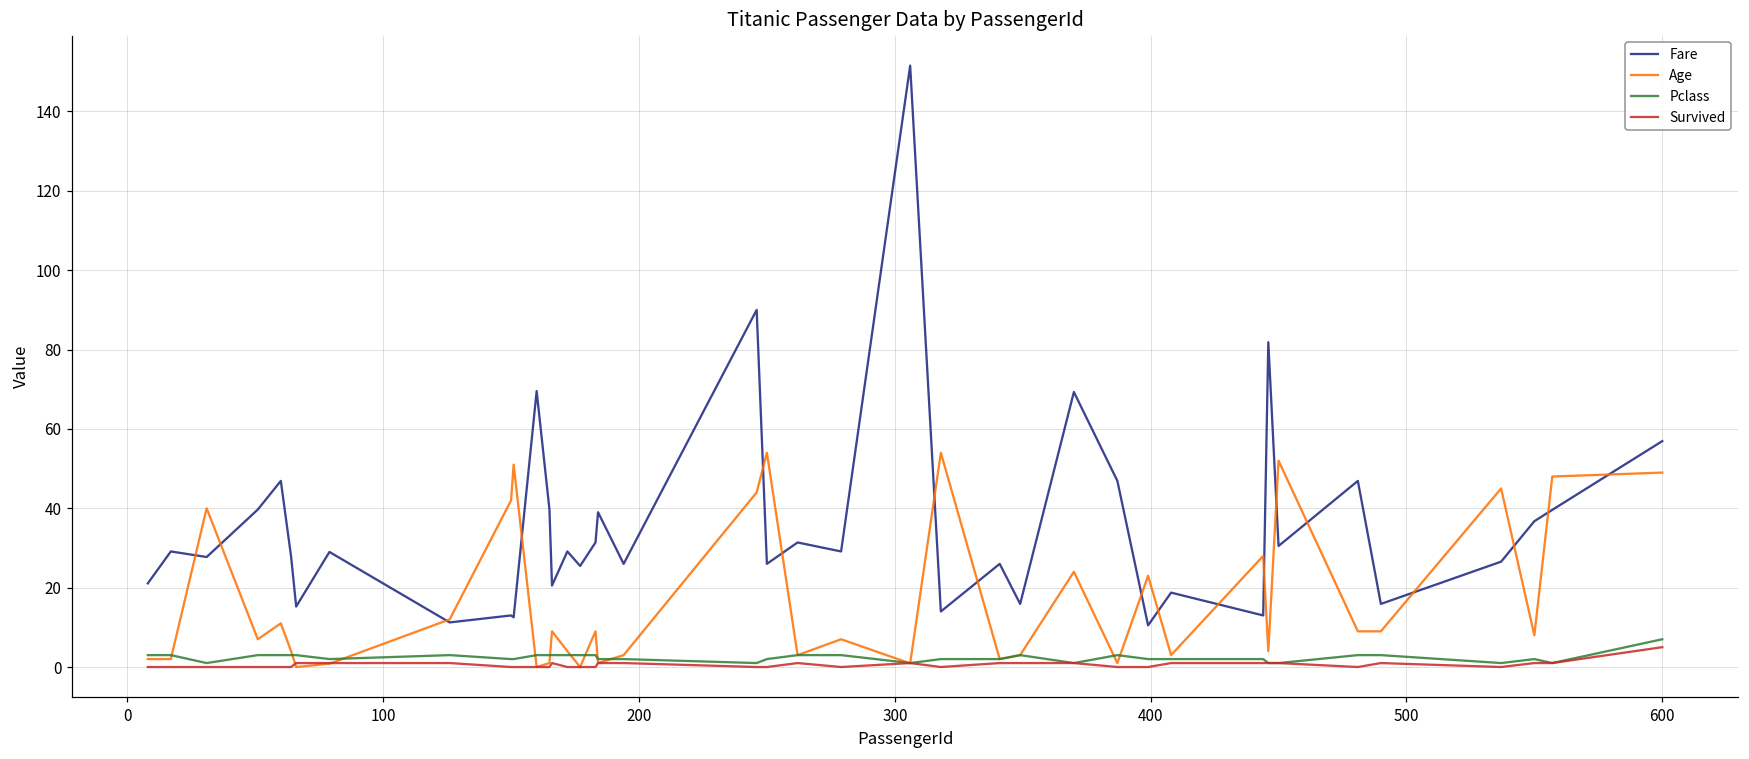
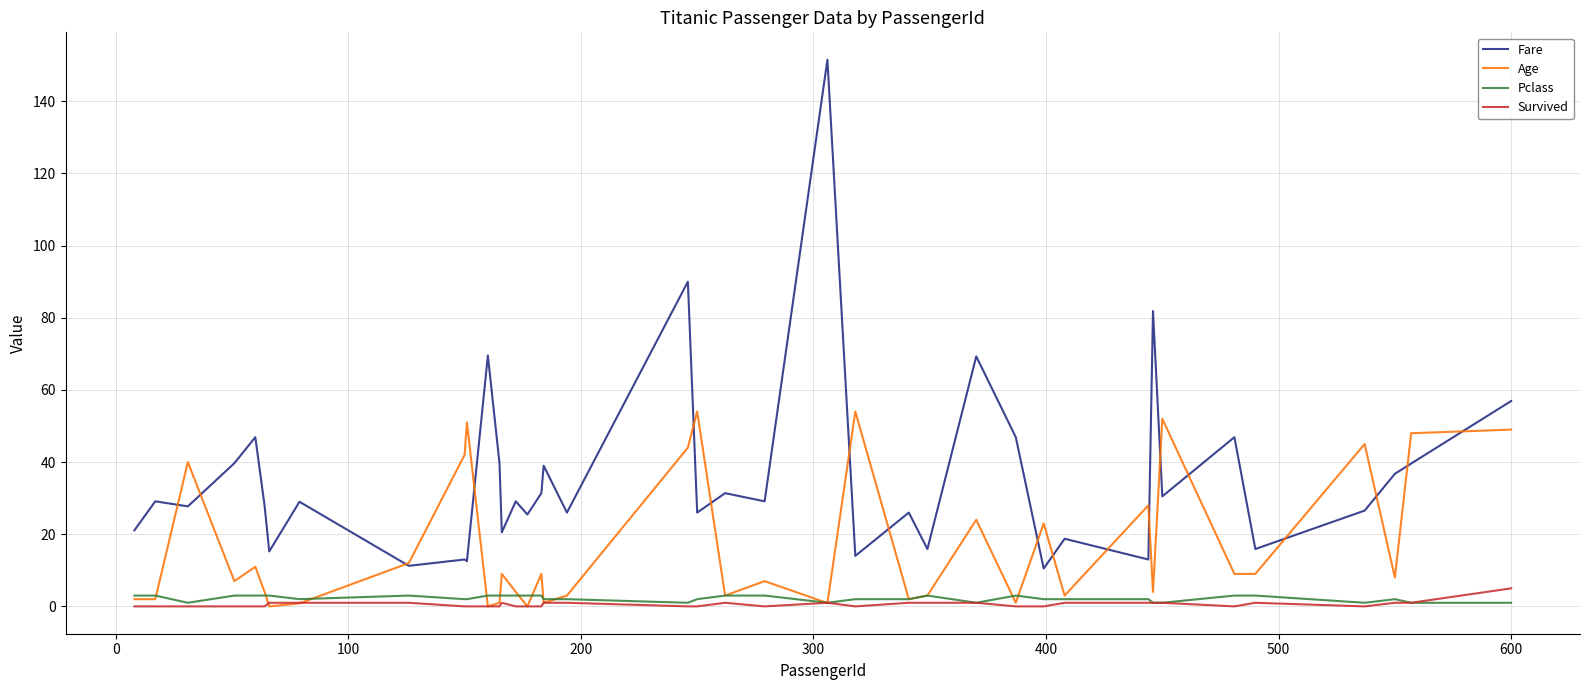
Pclass, 600: 7 -> 1
